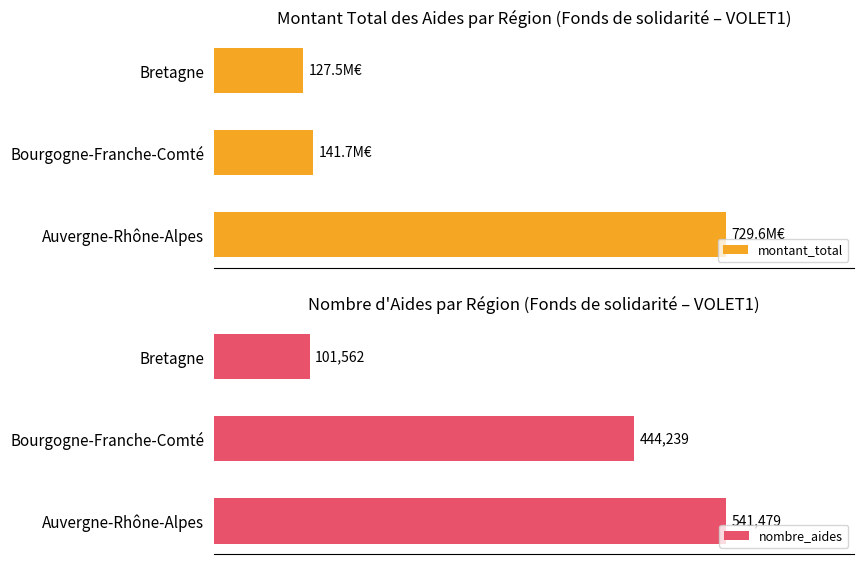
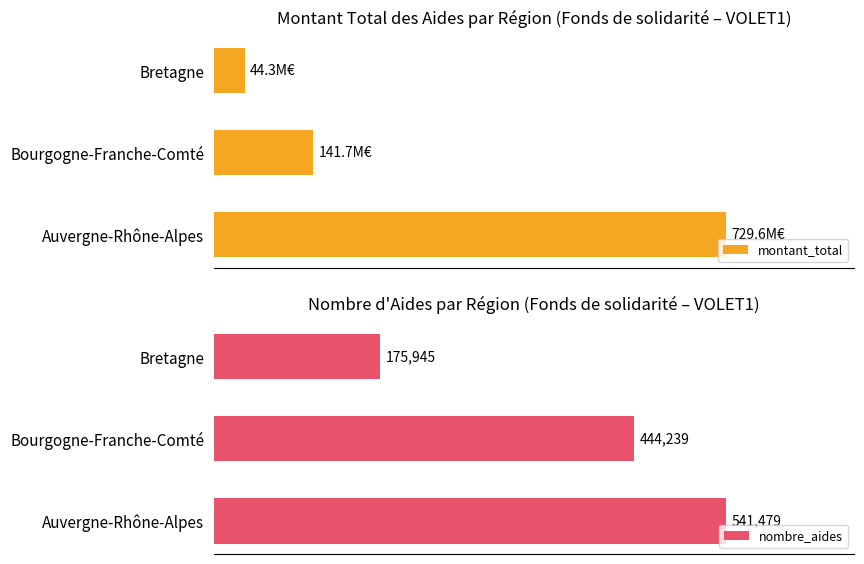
Montant Total des Aides par Région (Fonds de solidarité – VOLET1), Bretagne: 127.5M€ -> 44.3M€
Nombre d'Aides par Région (Fonds de solidarité – VOLET1), Bretagne: 101,562 -> 175,945
